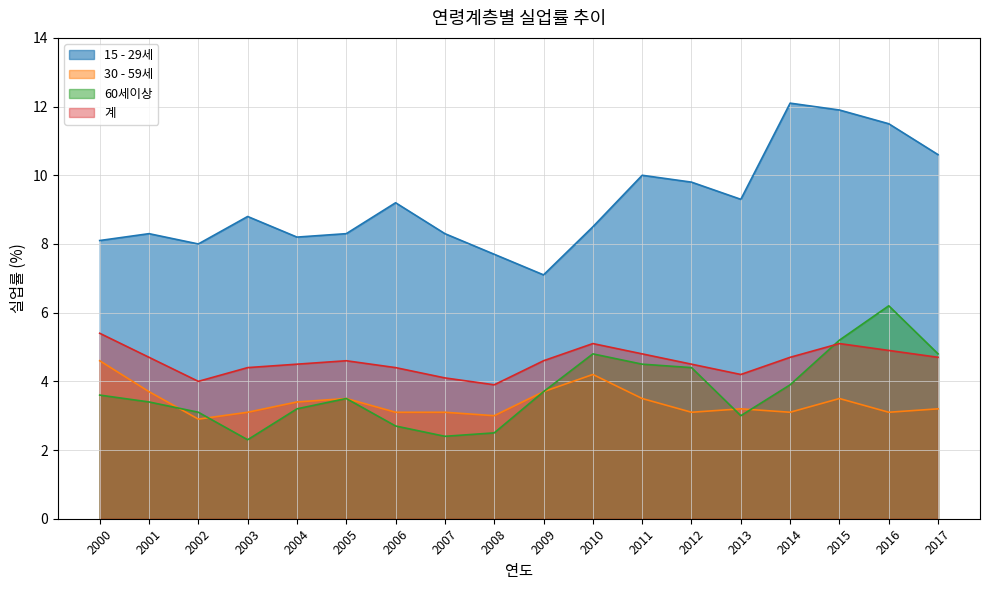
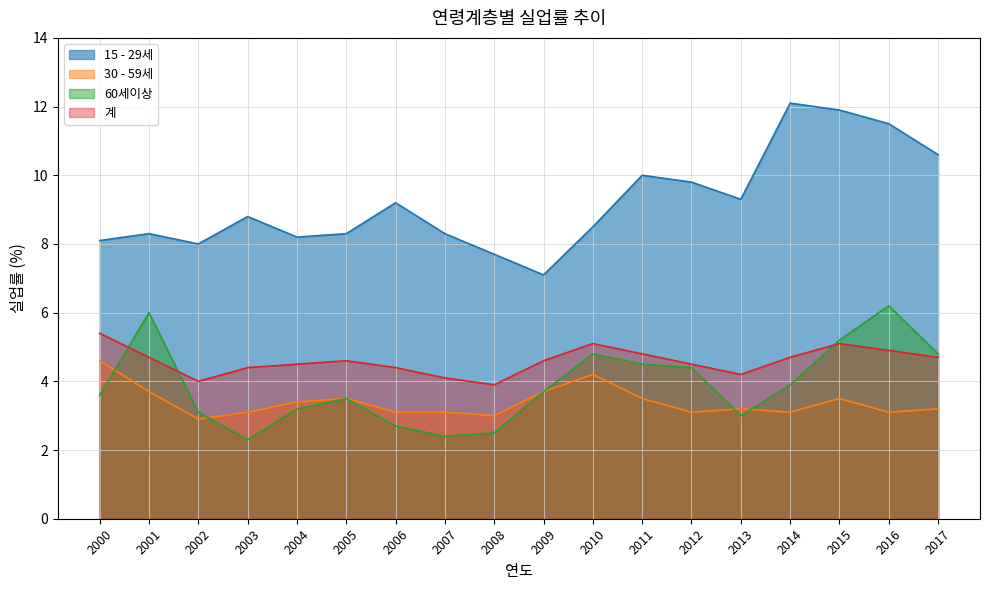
60세이상, 2001: 3.4 -> 6.0
